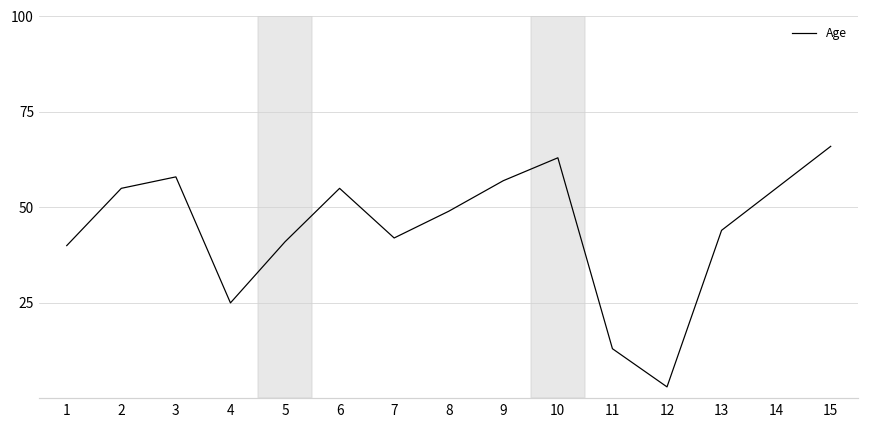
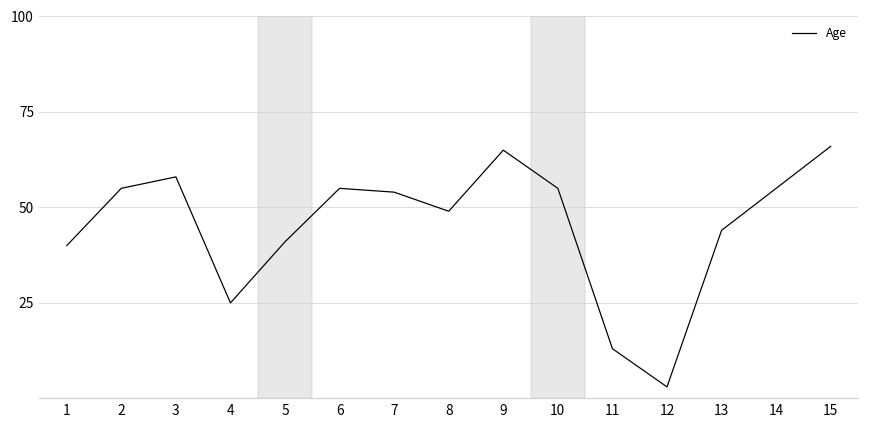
7: 42 -> 54
9: 57 -> 65
10: 63 -> 55
